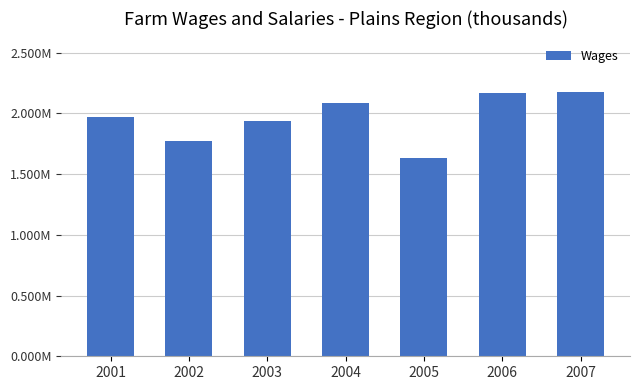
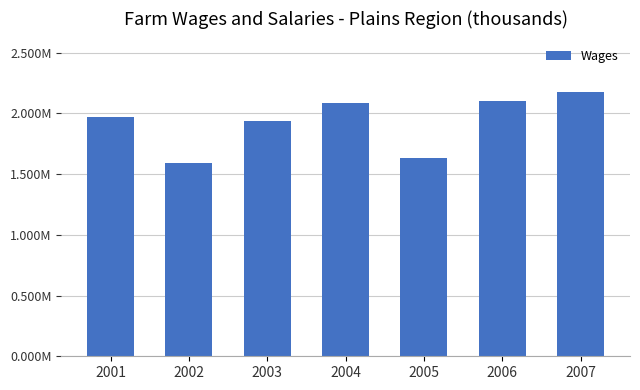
2002: 1770000 -> 1590000
2006: 2170000 -> 2100000
